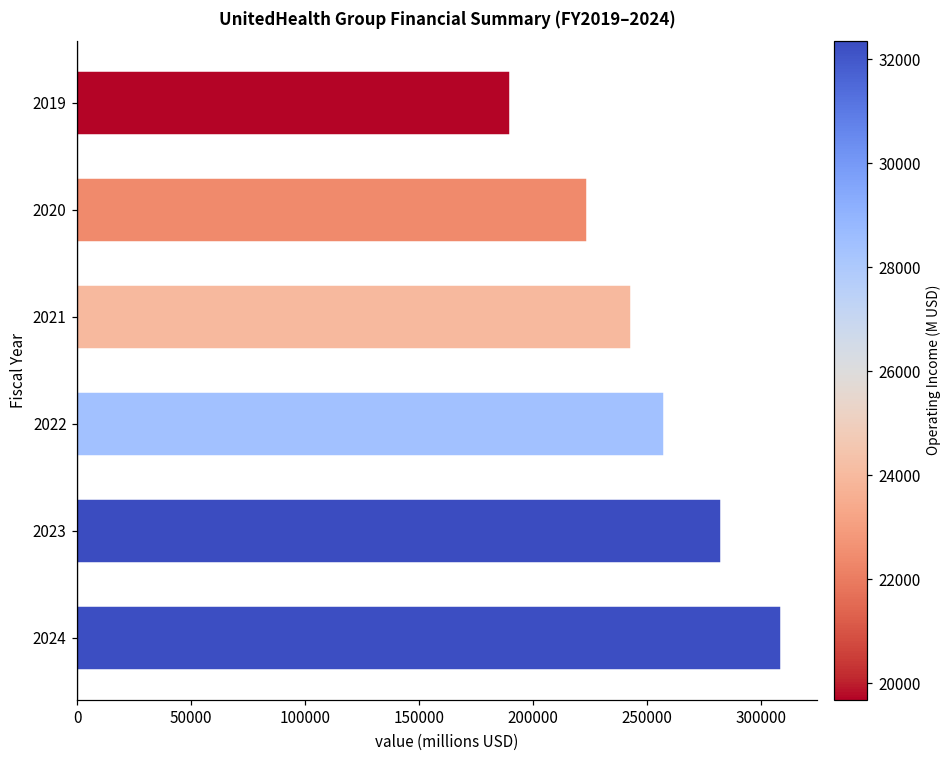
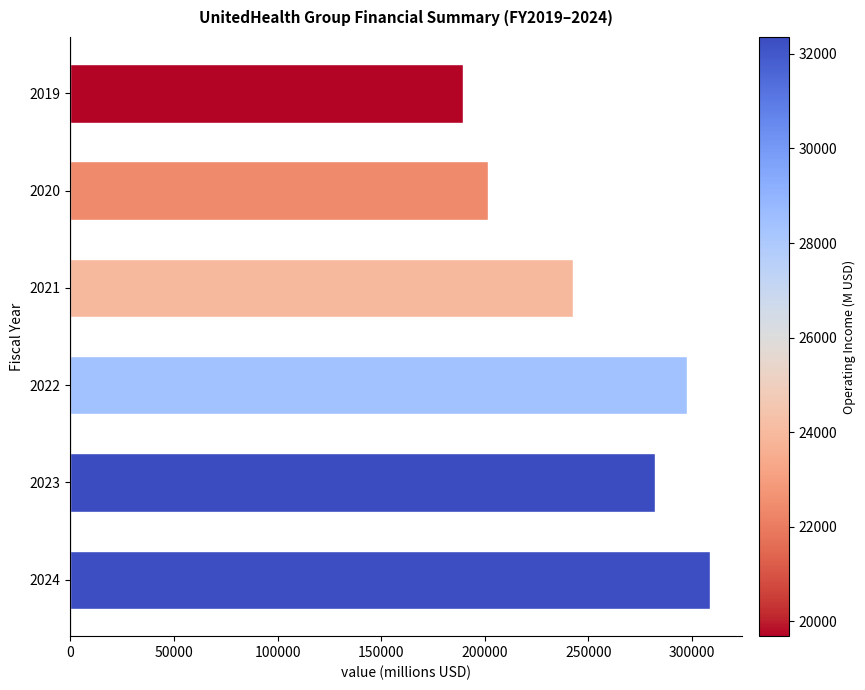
2020: 224000 -> 201000
2022: 257000 -> 297000
